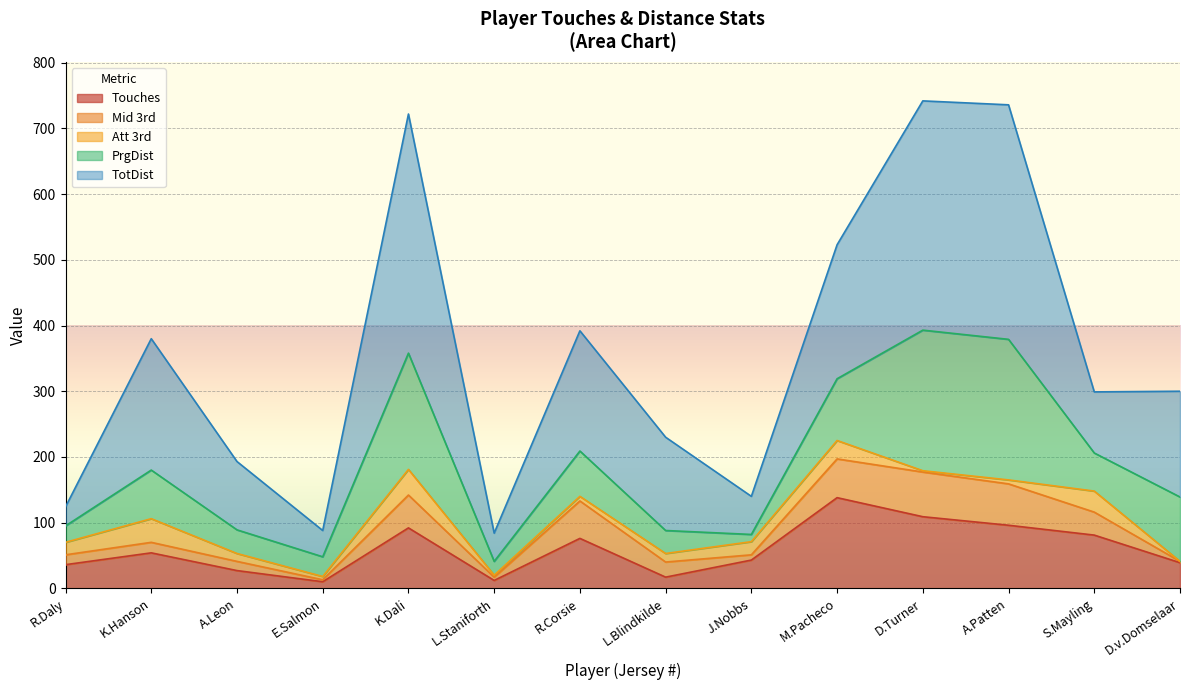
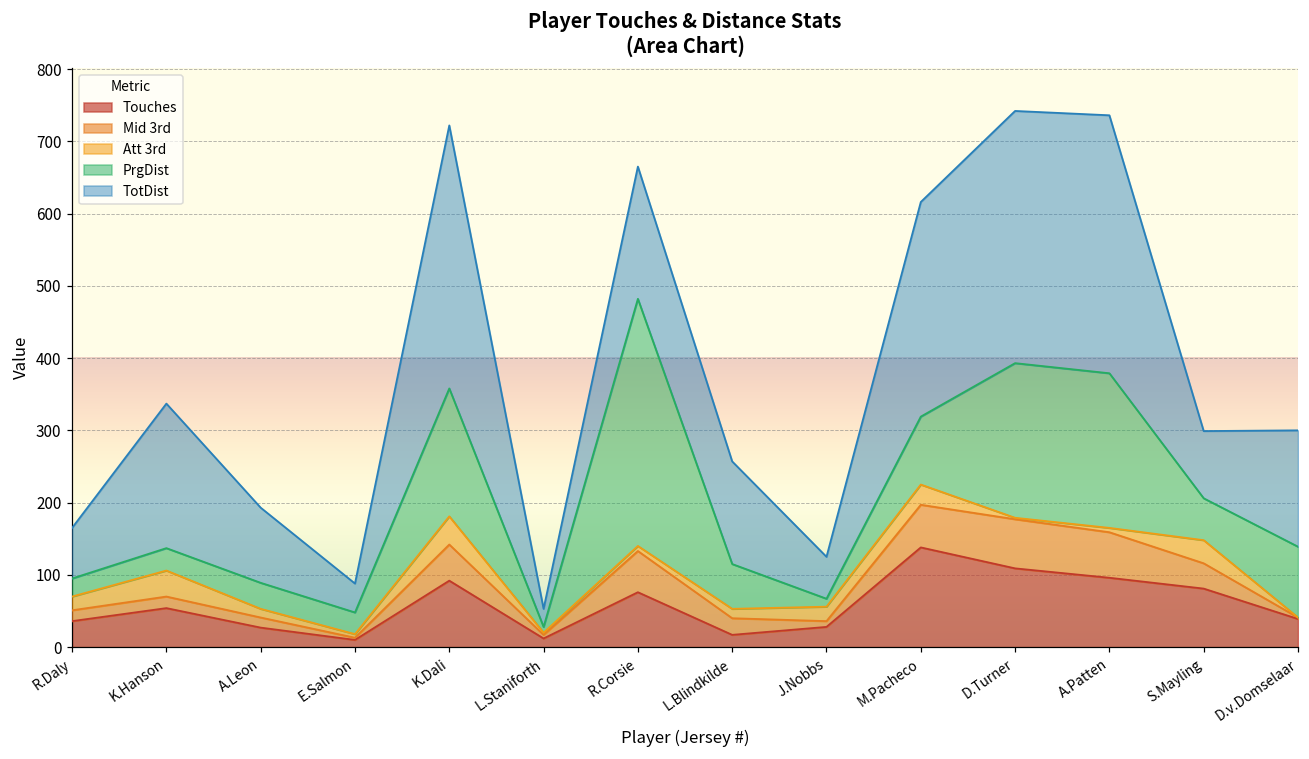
TotDist, R.Daly: 30 -> 70
PrgDist, K.Hanson: 70 -> 30
PrgDist, L.Staniforth: 20 -> 10
TotDist, L.Staniforth: 40 -> 30
PrgDist, R.Corsie: 70 -> 340
PrgDist, L.Blindkilde: 40 -> 60
Touches, J.Nobbs: 40 -> 30
TotDist, M.Pacheco: 200 -> 300
